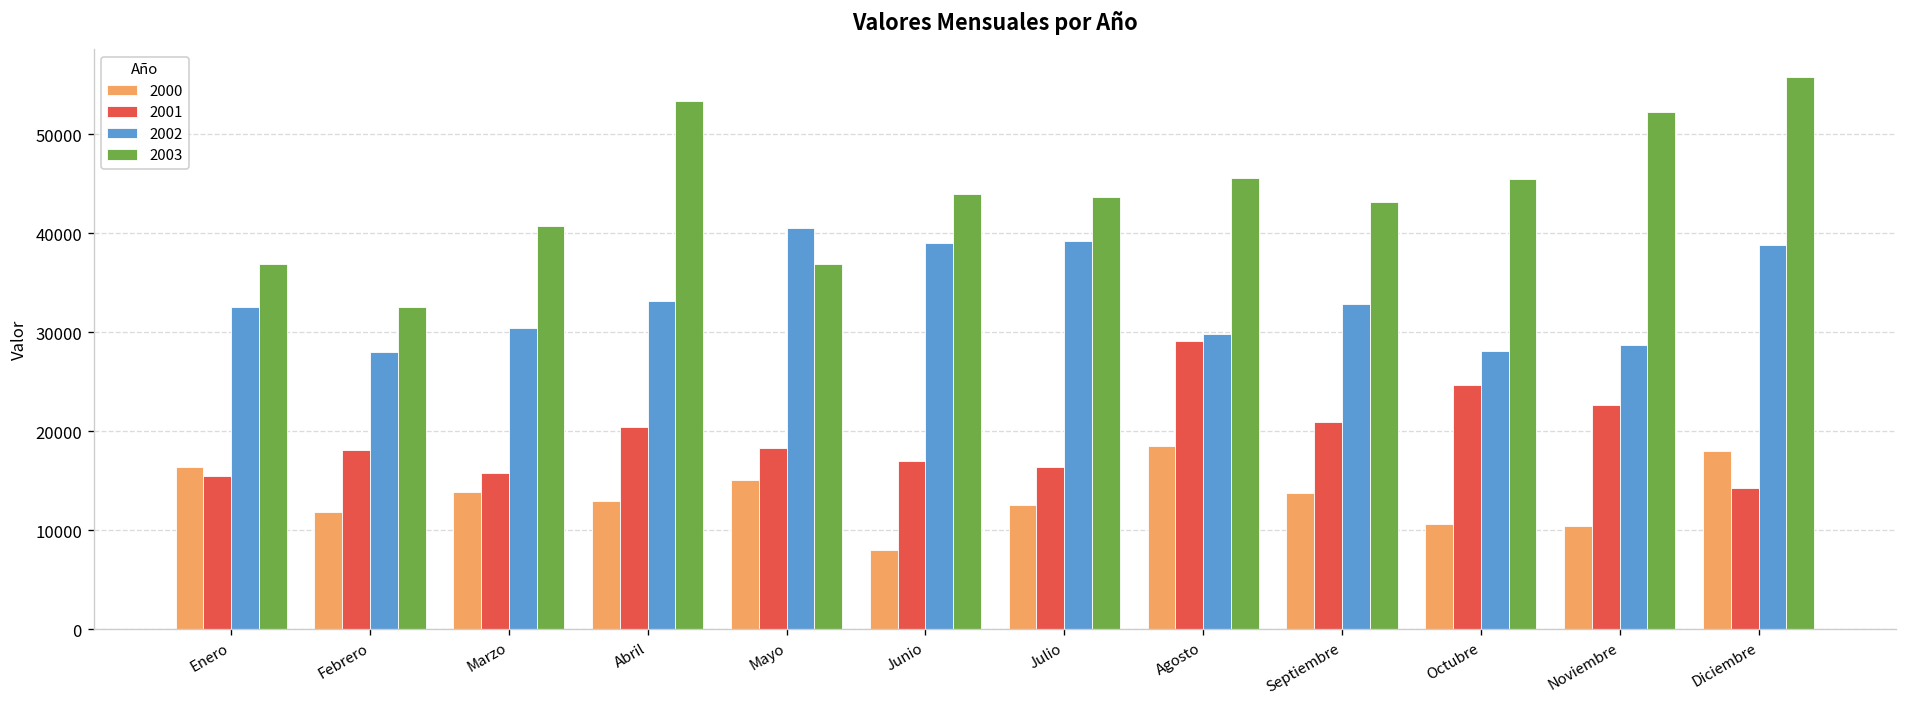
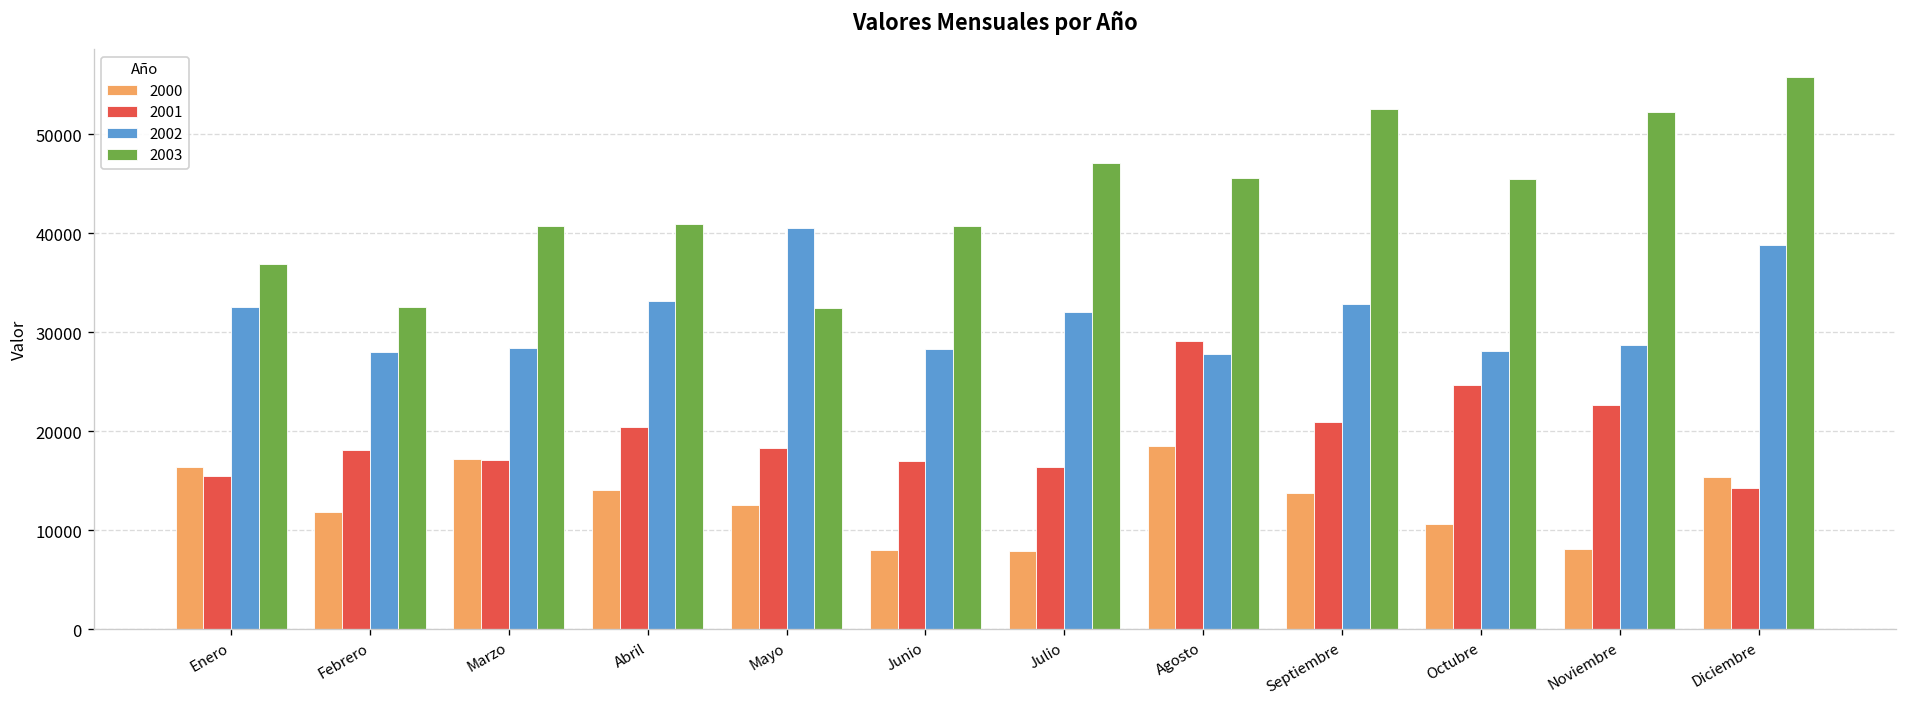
2000, Marzo: 14000 -> 17000
2001, Marzo: 16000 -> 17000
2002, Marzo: 30000 -> 28000
2000, Abril: 13000 -> 14000
2003, Abril: 53000 -> 41000
2000, Mayo: 15000 -> 13000
2003, Mayo: 37000 -> 32000
2002, Junio: 39000 -> 28000
2003, Junio: 44000 -> 41000
2000, Julio: 13000 -> 8000
2002, Julio: 39000 -> 32000
2003, Julio: 44000 -> 47000
2002, Agosto: 30000 -> 28000
2003, Septiembre: 43000 -> 53000
2000, Noviembre: 10000 -> 8000
2000, Diciembre: 18000 -> 15000
